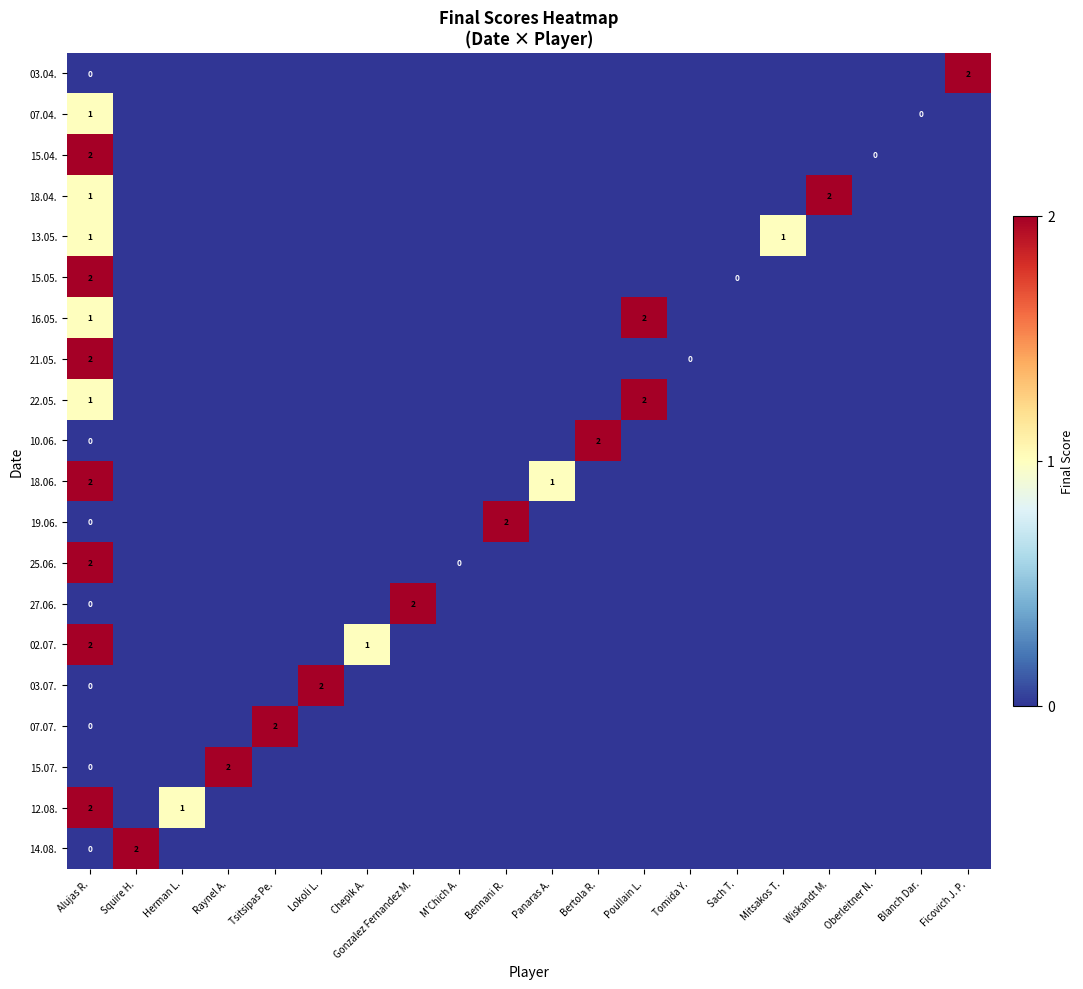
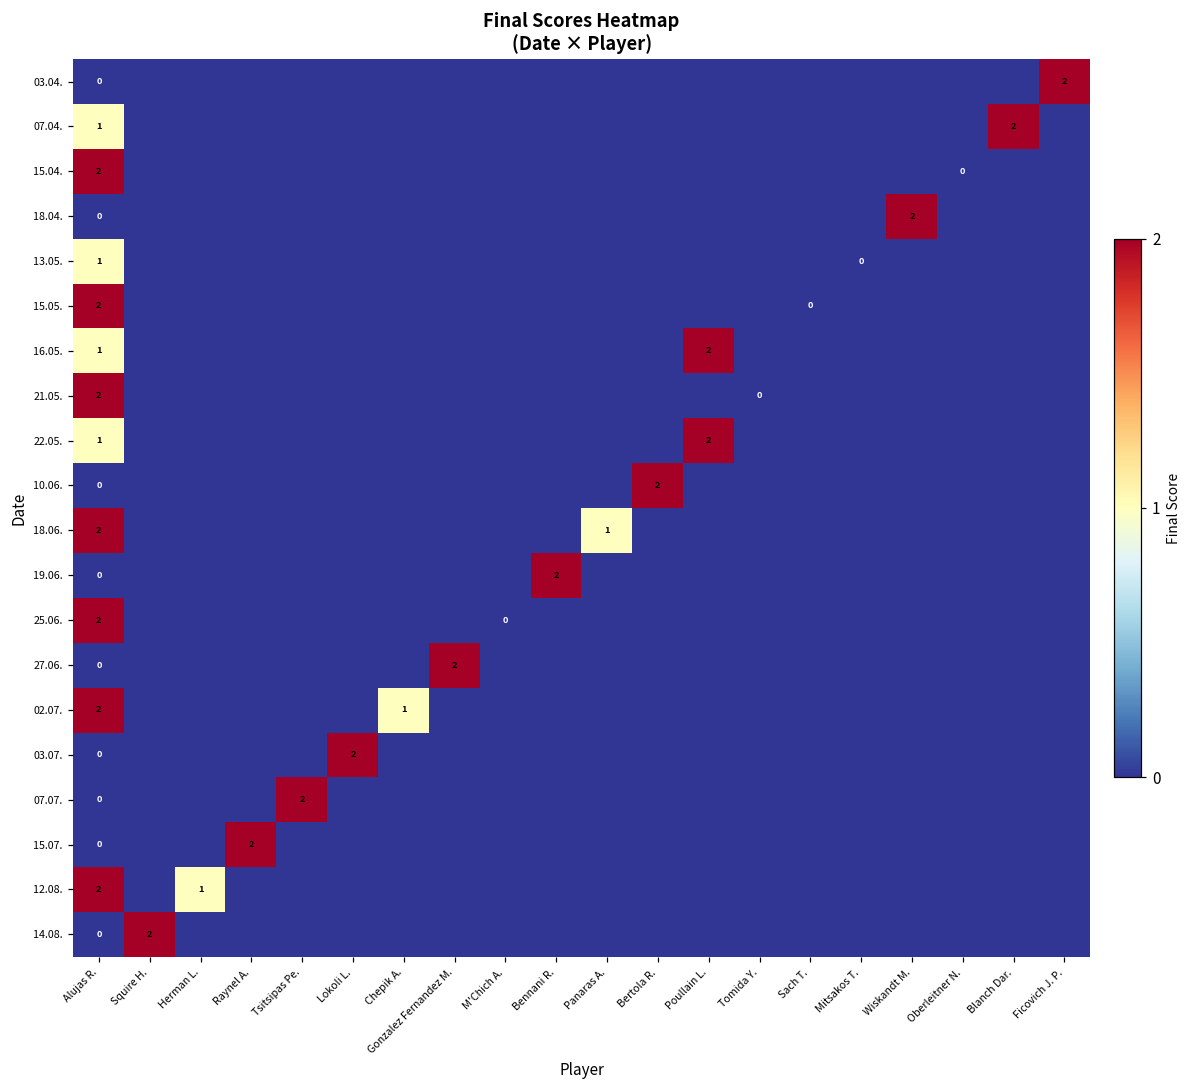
07.04., Blanch Dar.: 0 -> 2
18.04., Alujas R.: 1 -> 0
13.05., Mitsakos T.: 1 -> 0
